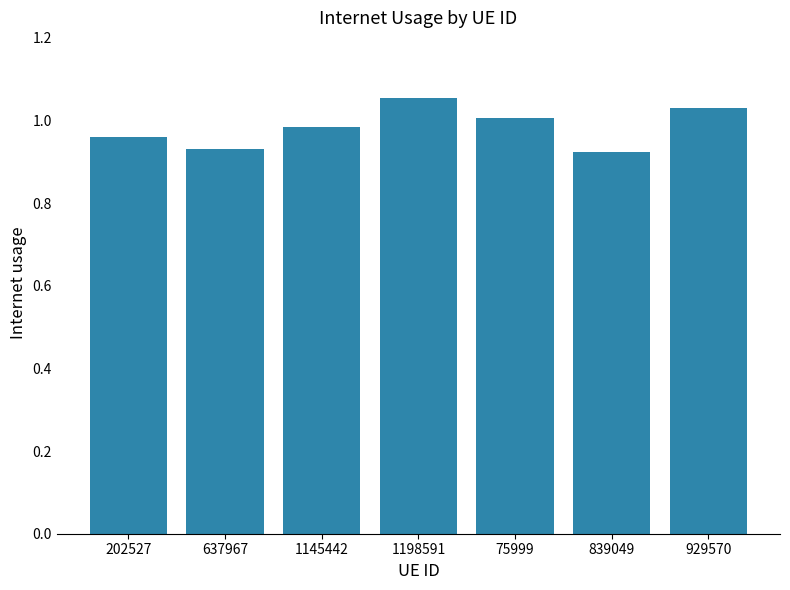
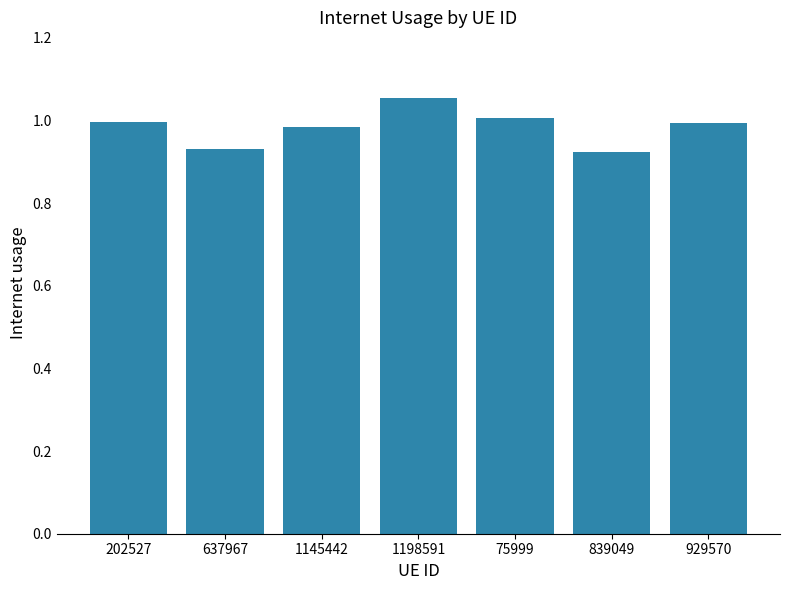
202527: 0.96 -> 1.00
929570: 1.03 -> 0.99
